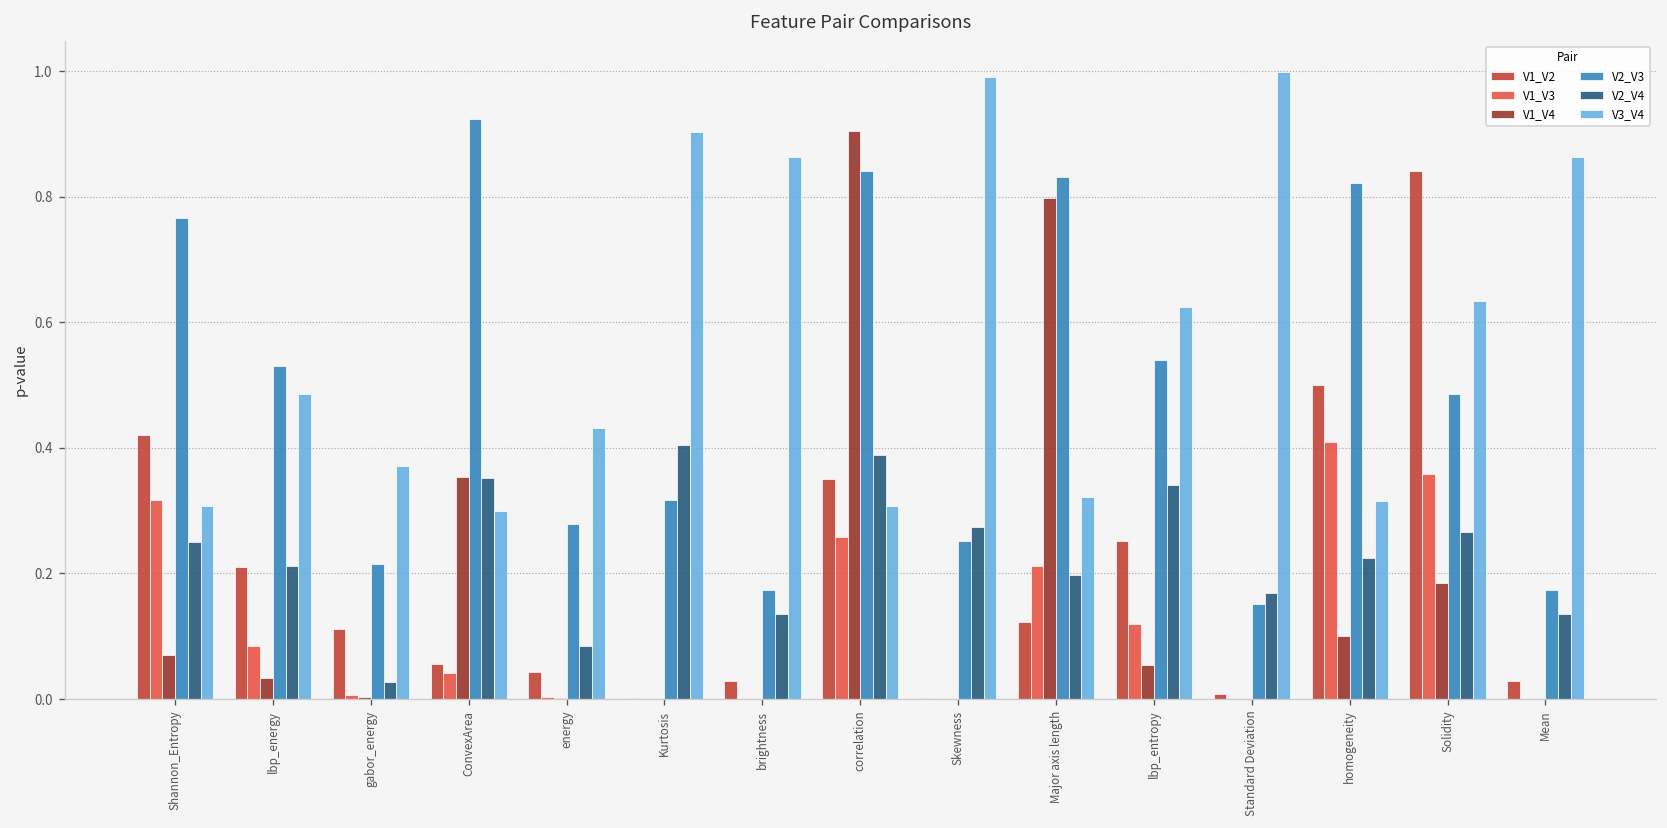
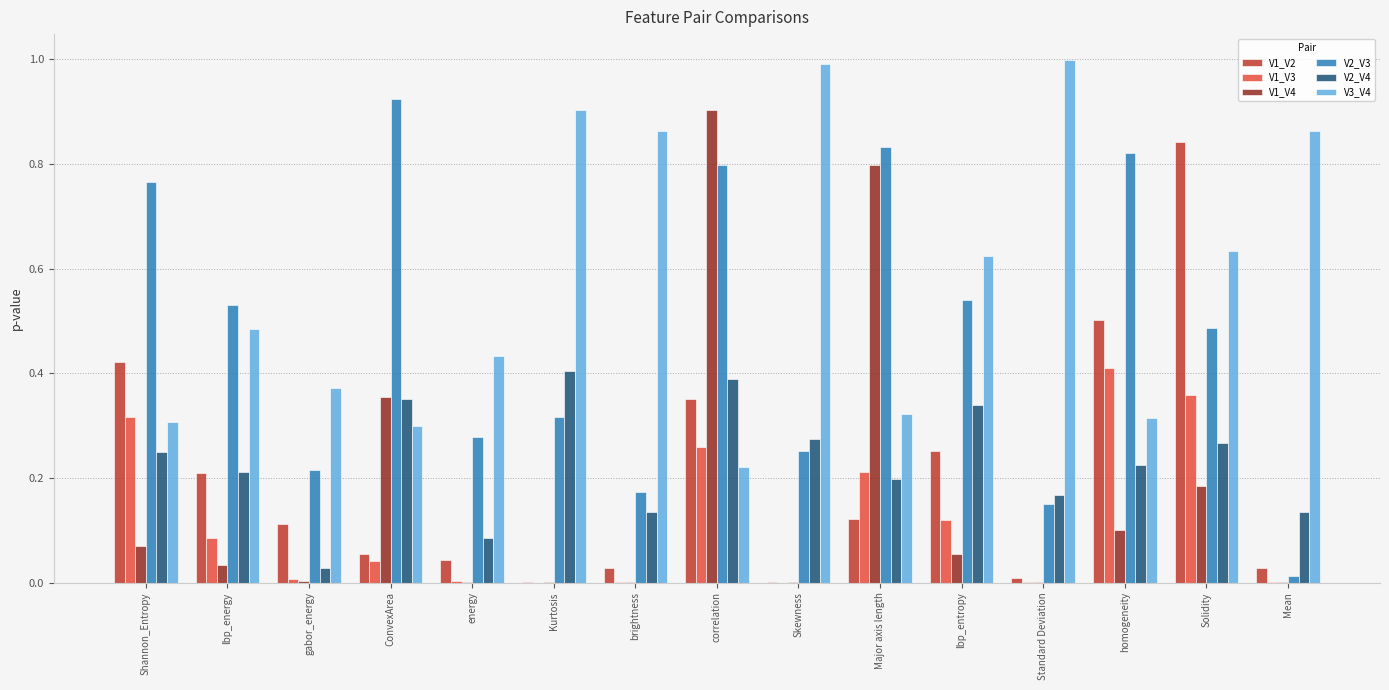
V2_V3, correlation: 0.84 -> 0.80
V3_V4, correlation: 0.31 -> 0.22
V2_V3, Mean: 0.17 -> 0.01
